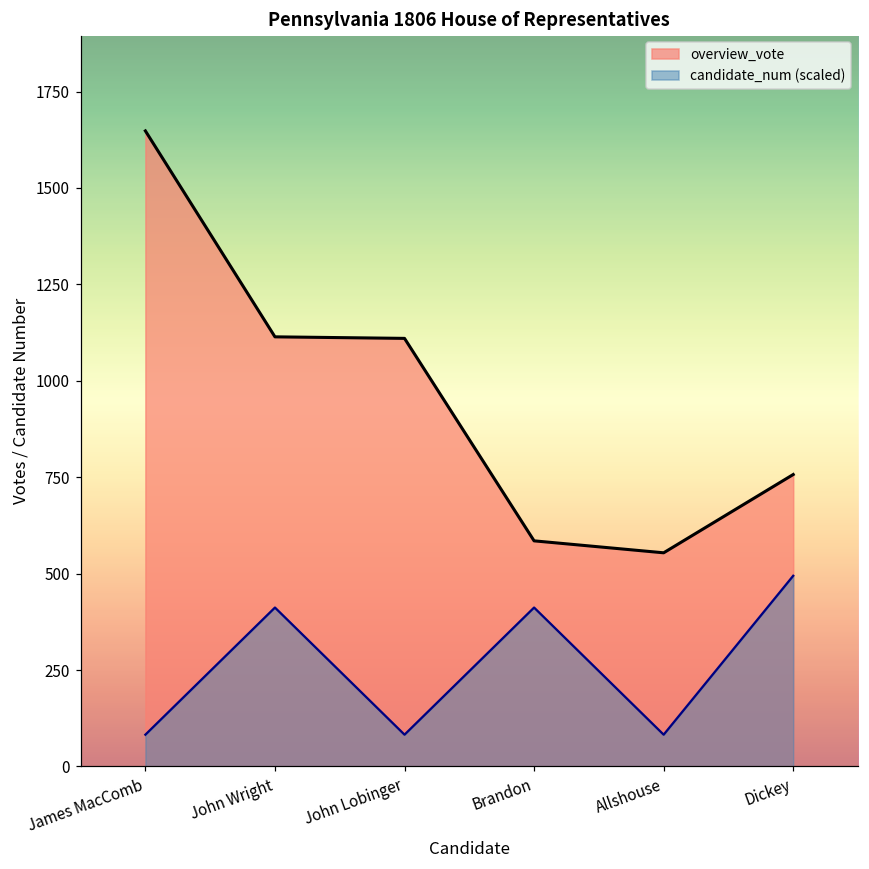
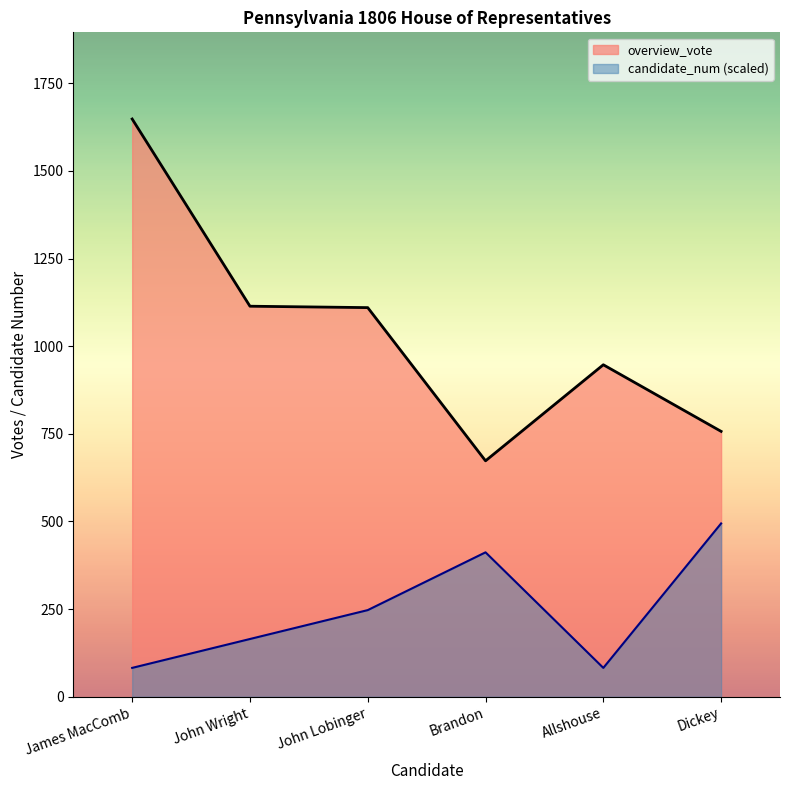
candidate_num (scaled), John Wright: 410 -> 160
candidate_num (scaled), John Lobinger: 80 -> 250
overview_vote, Brandon: 590 -> 670
overview_vote, Allshouse: 550 -> 950
